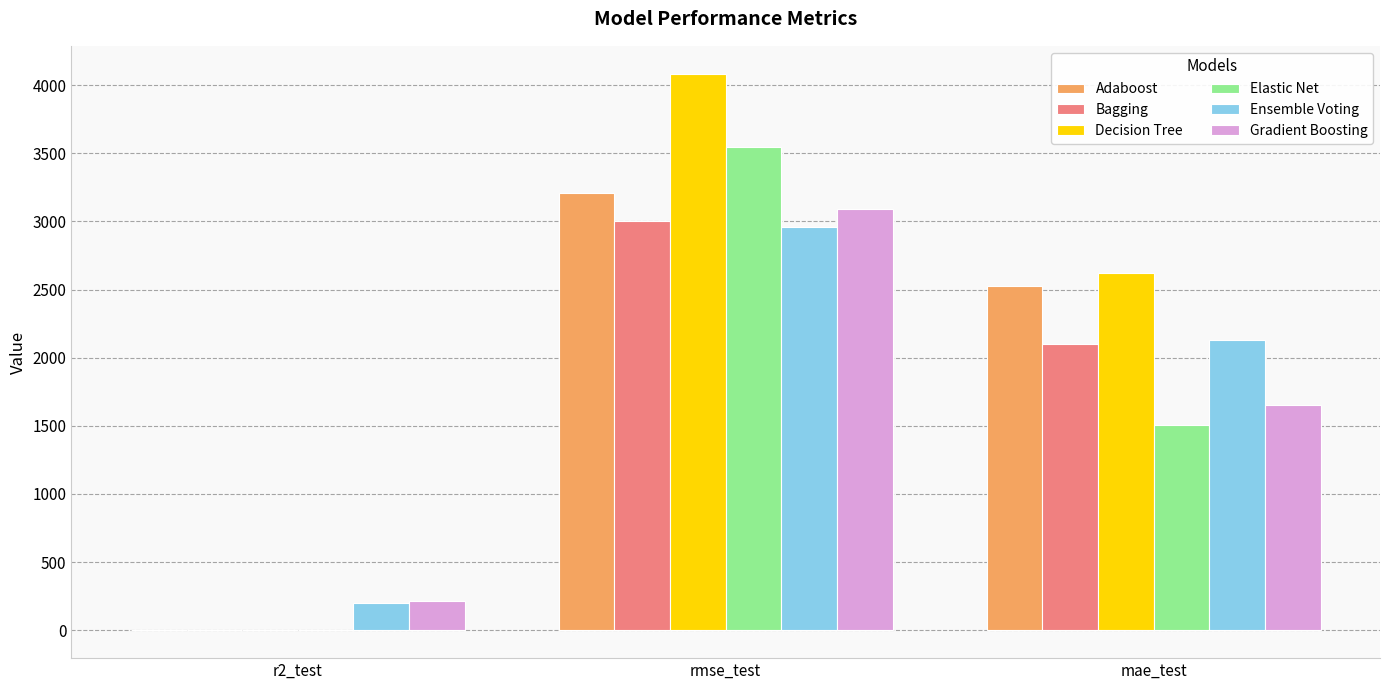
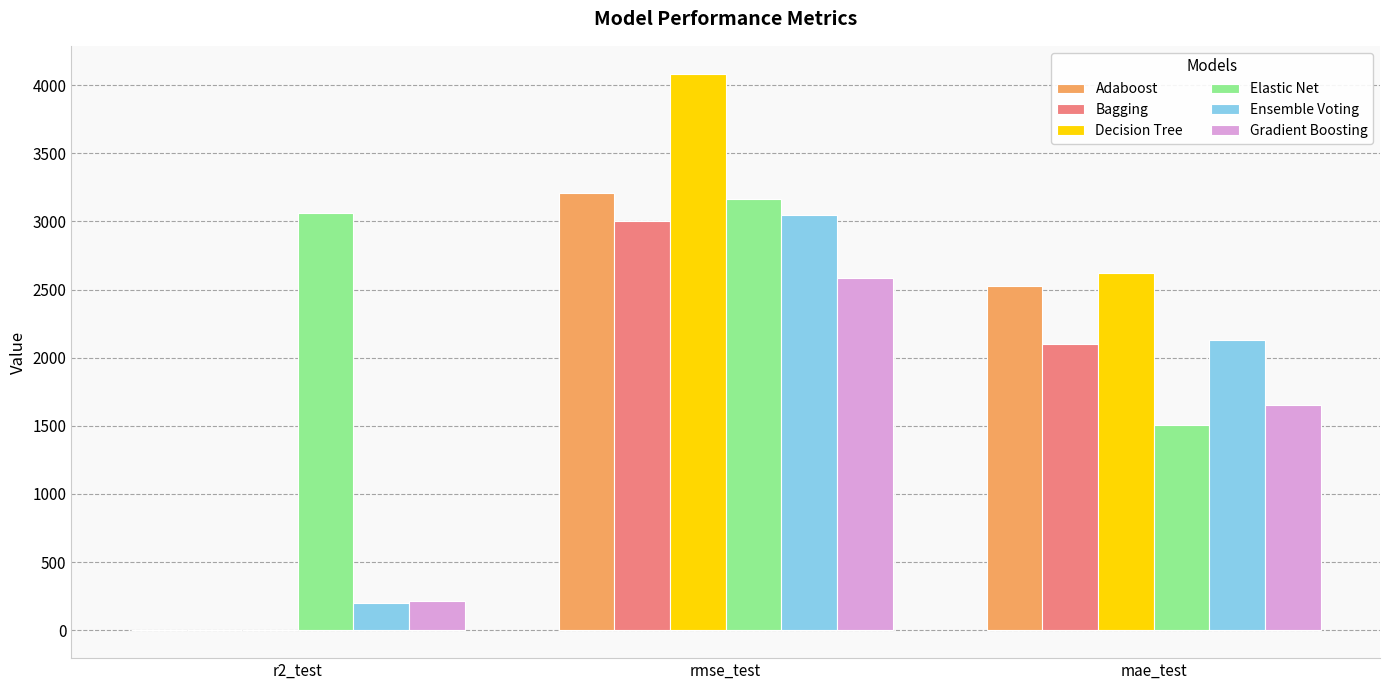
Elastic Net, r2_test: 0 -> 3060
Elastic Net, rmse_test: 3550 -> 3160
Ensemble Voting, rmse_test: 2960 -> 3050
Gradient Boosting, rmse_test: 3090 -> 2590
